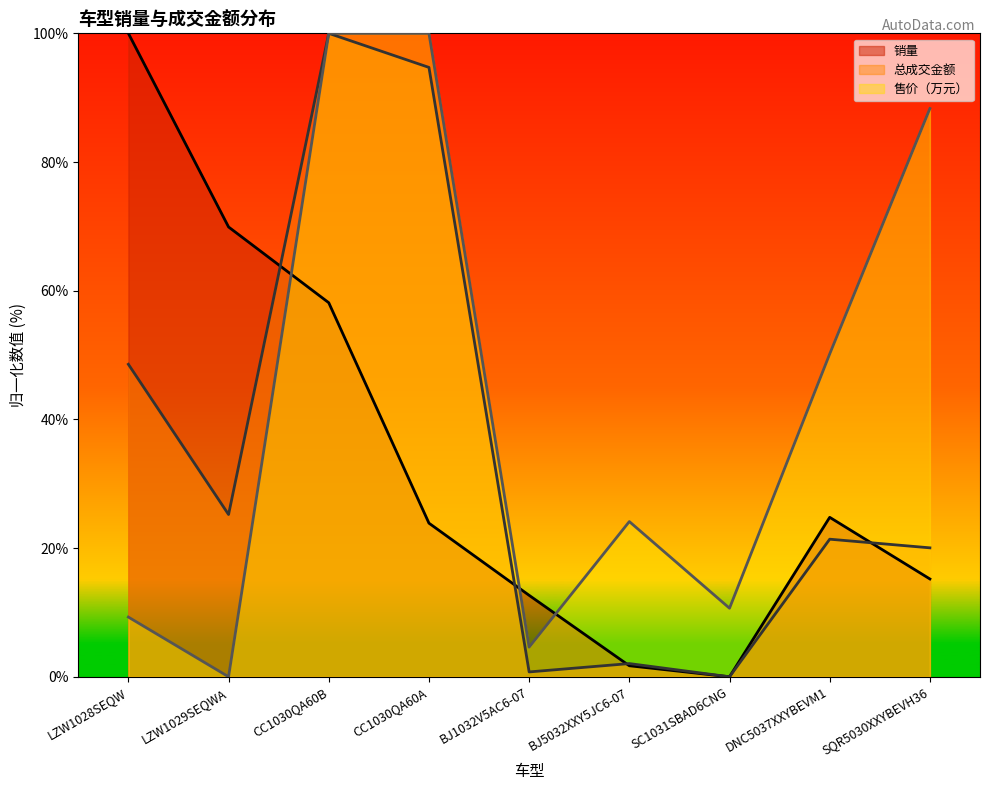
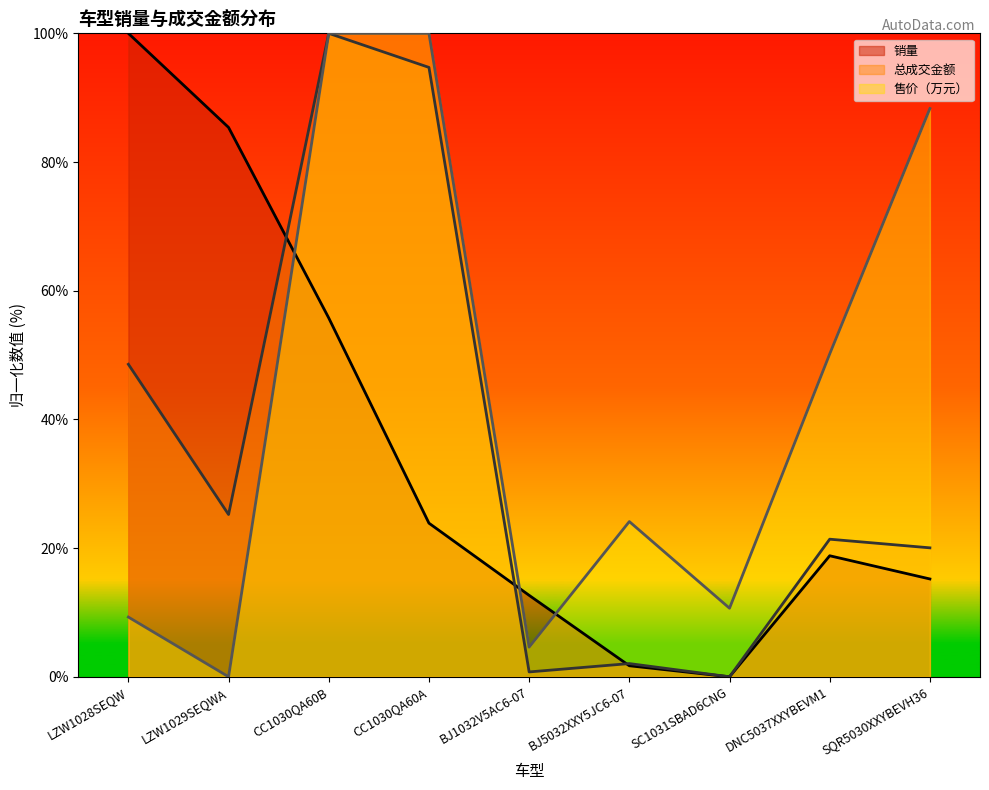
销量, LZW1029SEQWA: 70% -> 85%
销量, CC1030QA60B: 58% -> 56%
销量, DNC5037XXYBEVM1: 25% -> 19%
